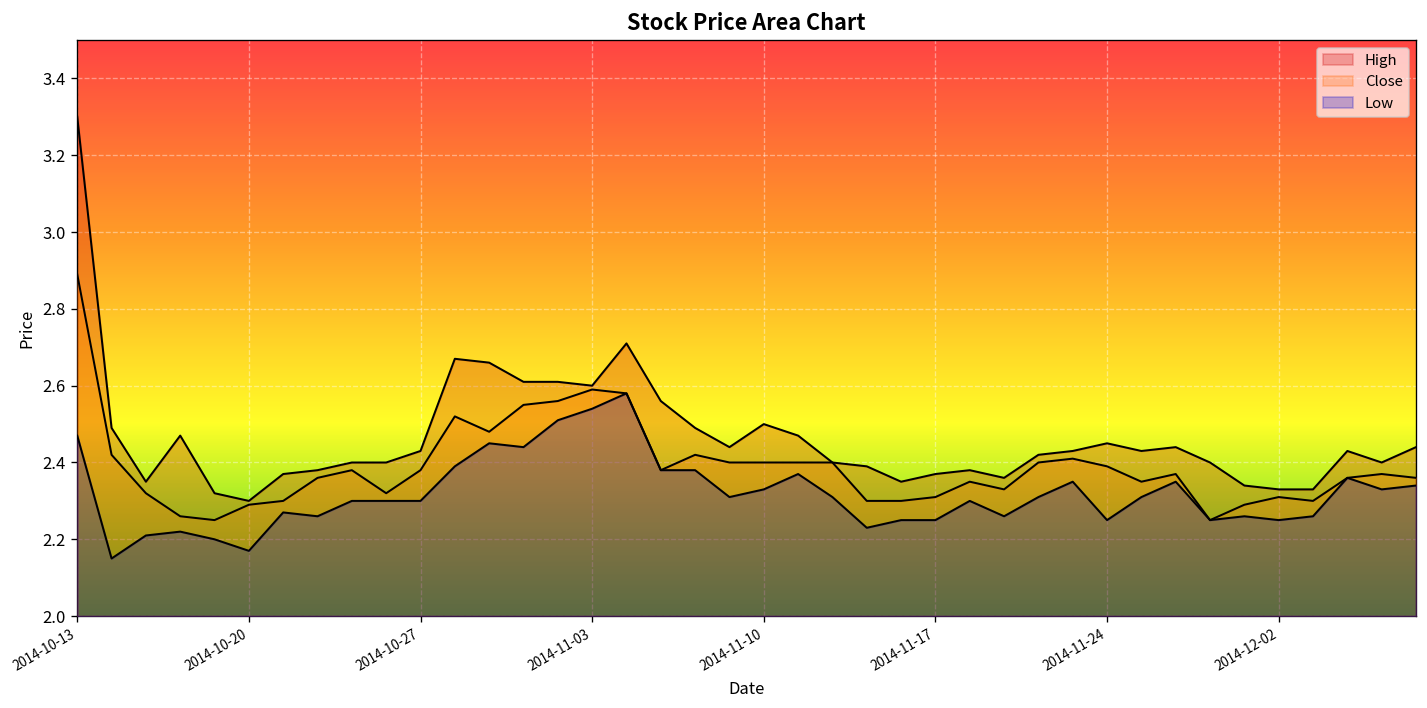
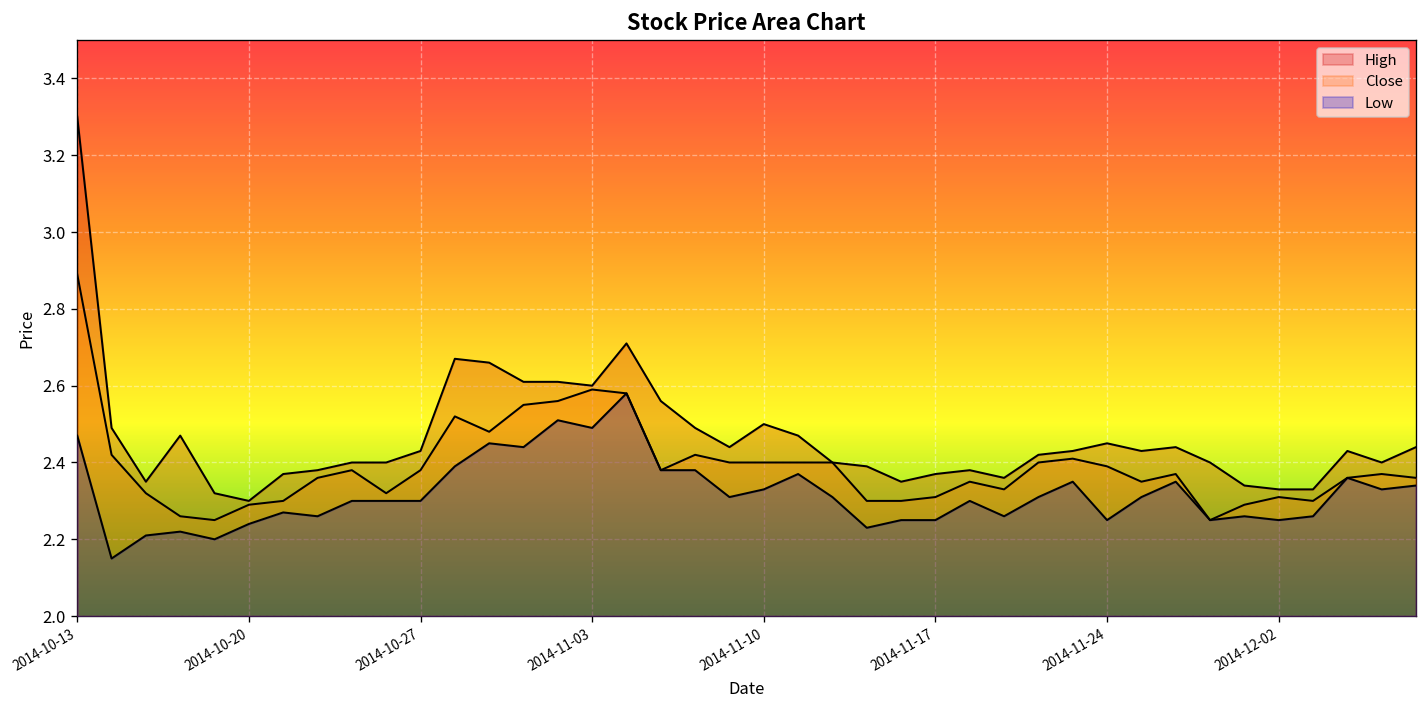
Low, 2014-10-20: 2.17 -> 2.24
Low, 2014-11-03: 2.54 -> 2.49
